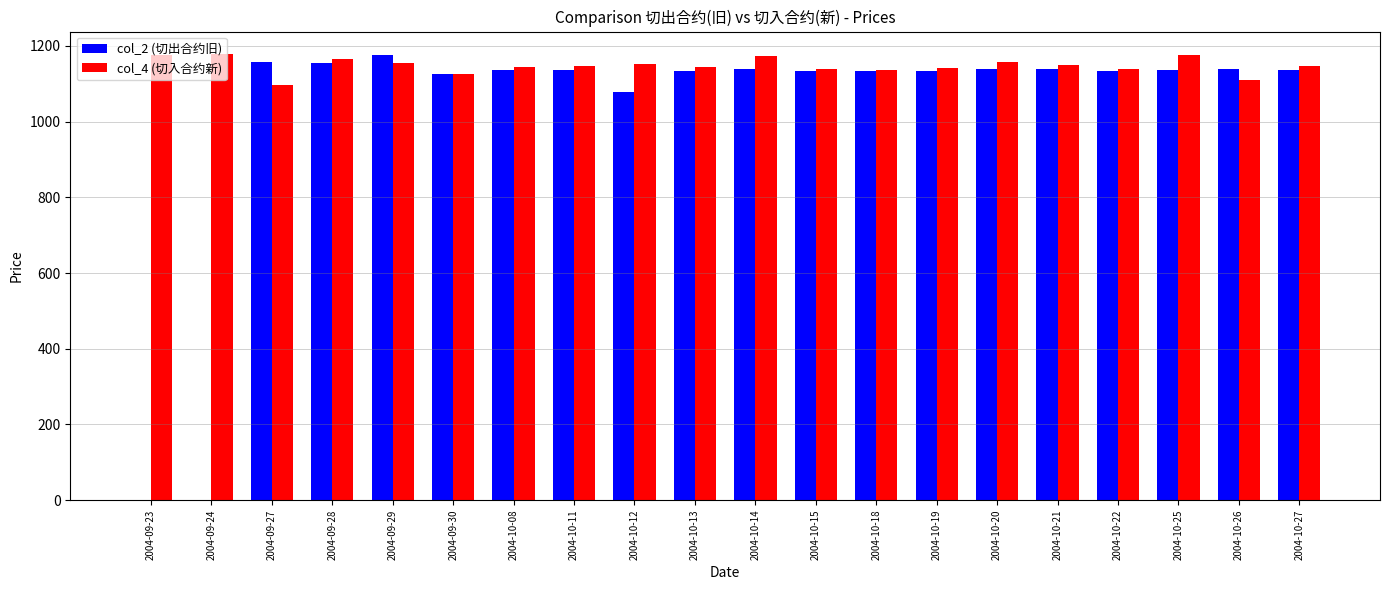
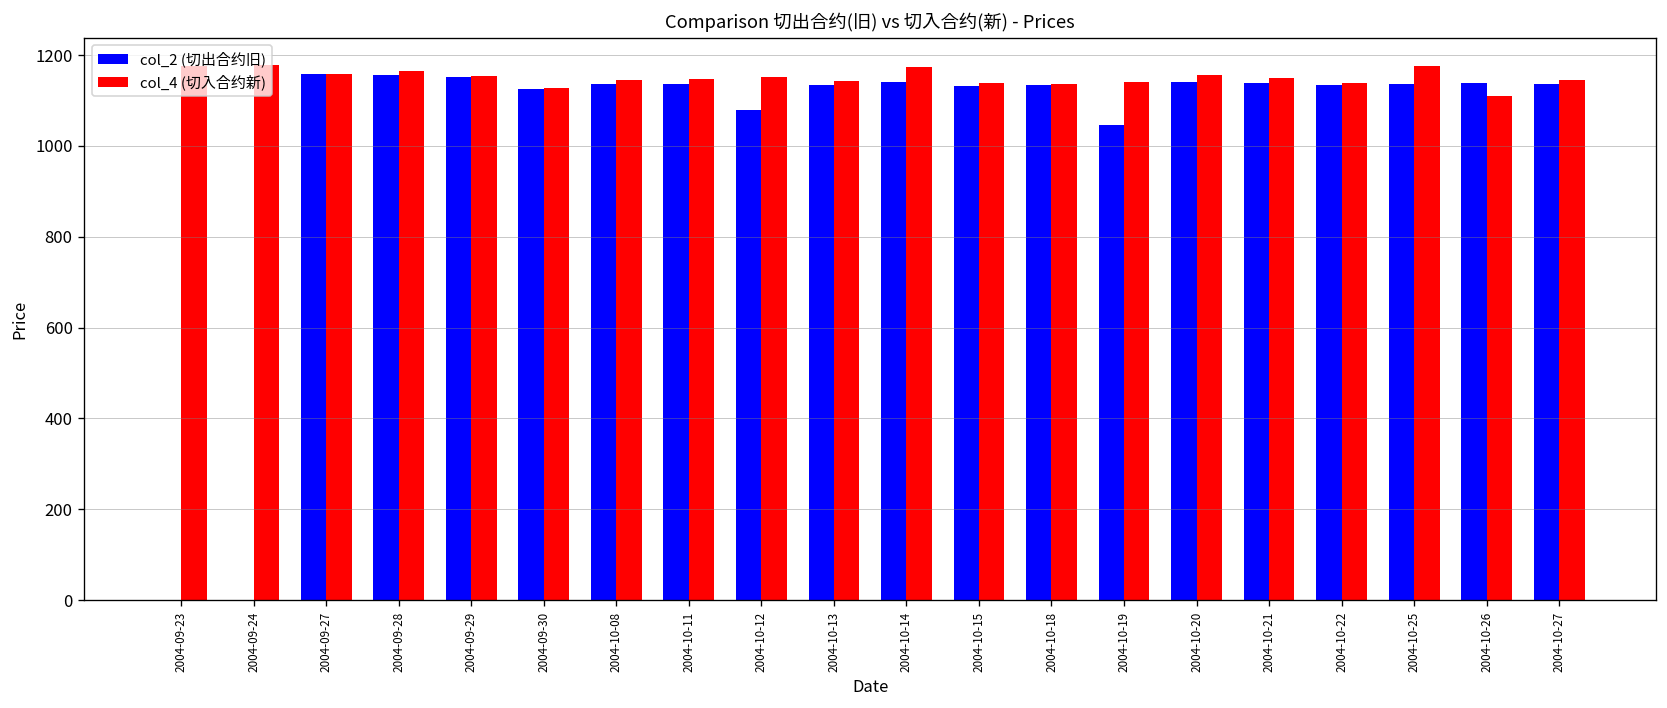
col_4 (切入合约新), 2004-09-27: 1100 -> 1160
col_2 (切出合约旧), 2004-09-29: 1180 -> 1150
col_2 (切出合约旧), 2004-10-19: 1140 -> 1050
